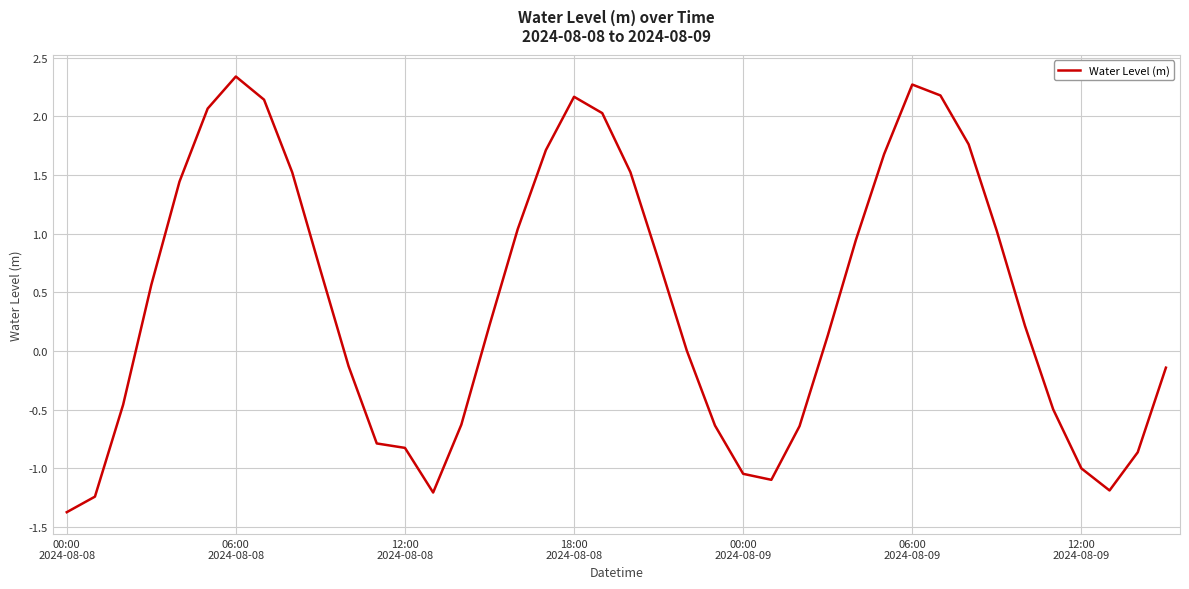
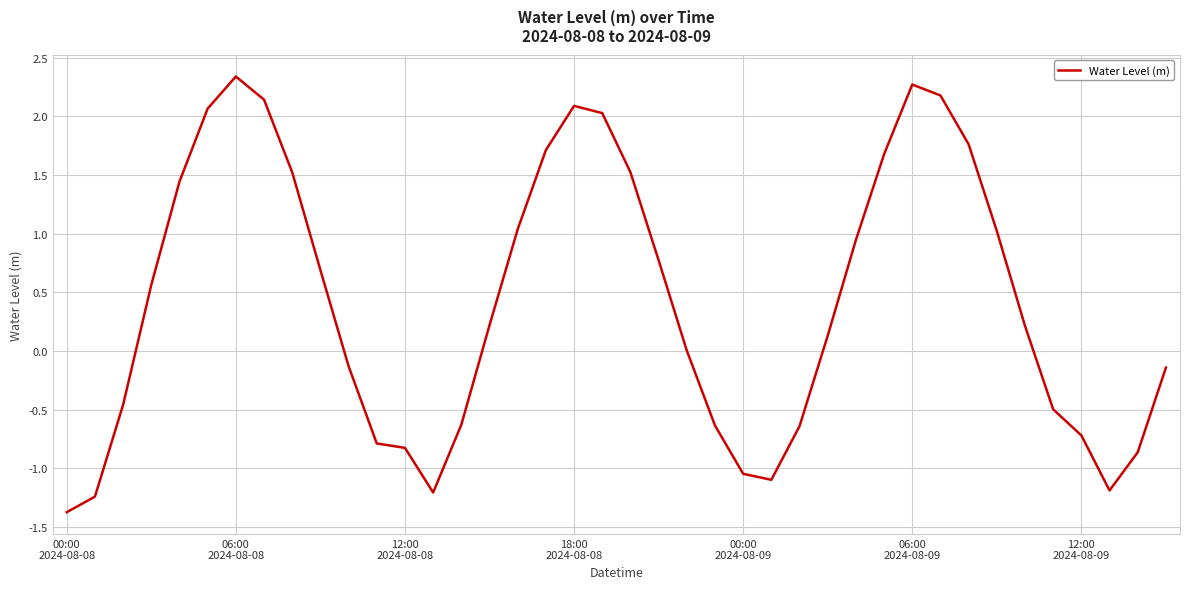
18:00 2024-08-08: 2.17 -> 2.09
12:00 2024-08-09: -1.00 -> -0.72
